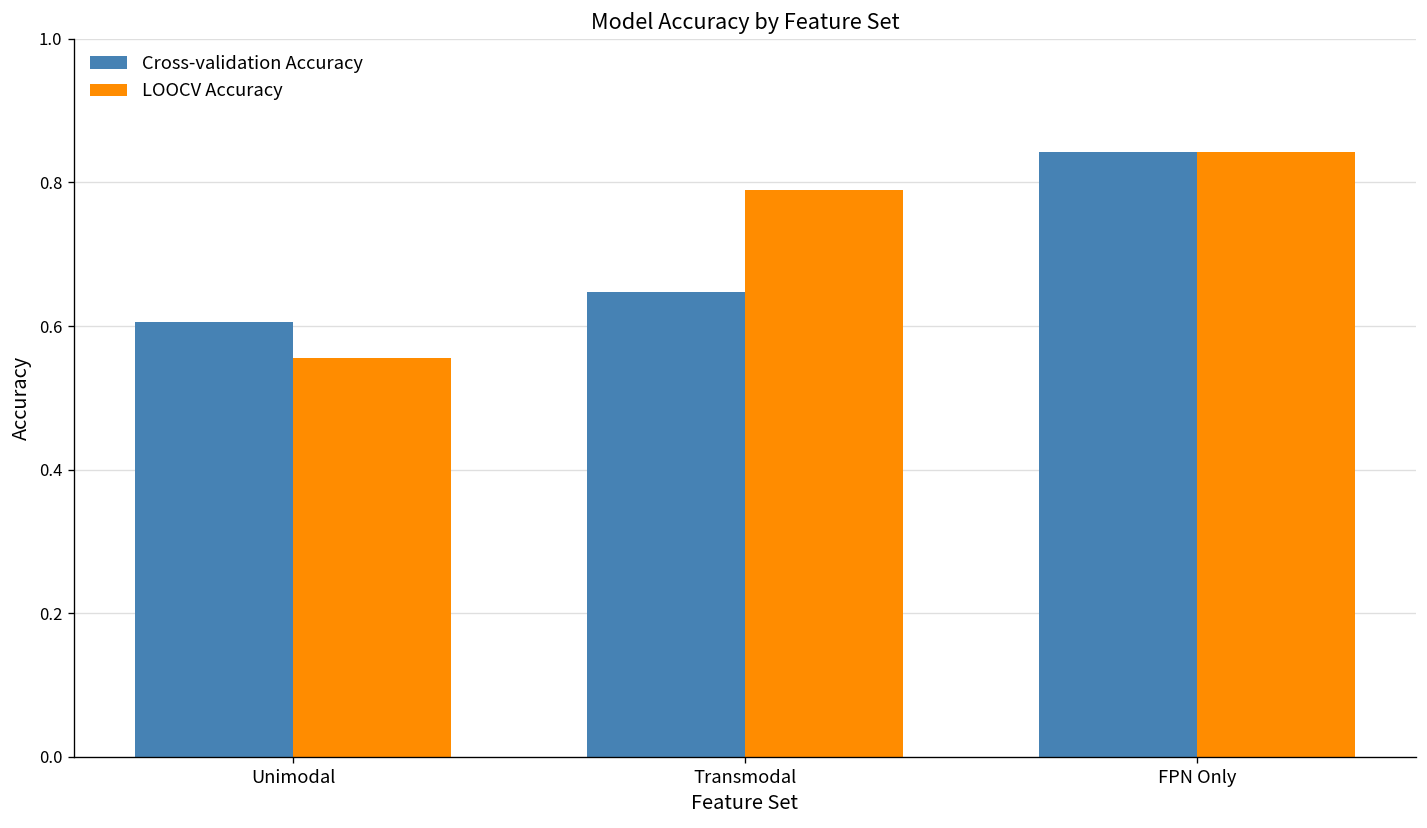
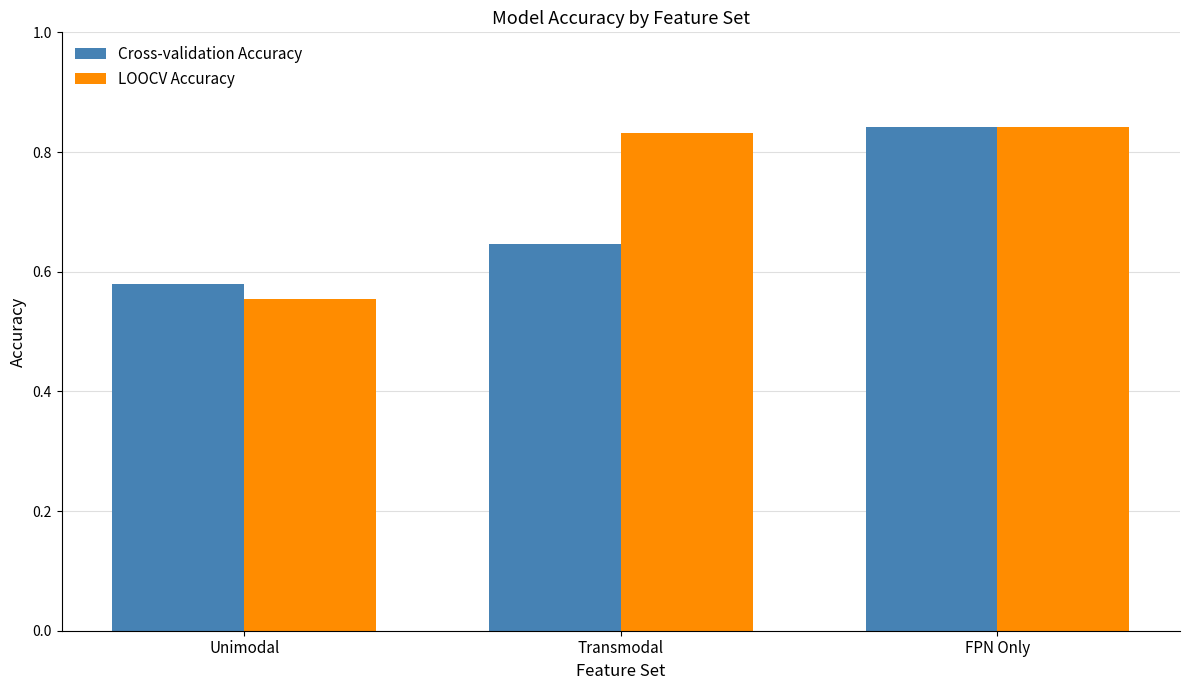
Cross-validation Accuracy, Unimodal: 0.61 -> 0.58
LOOCV Accuracy, Transmodal: 0.79 -> 0.83
